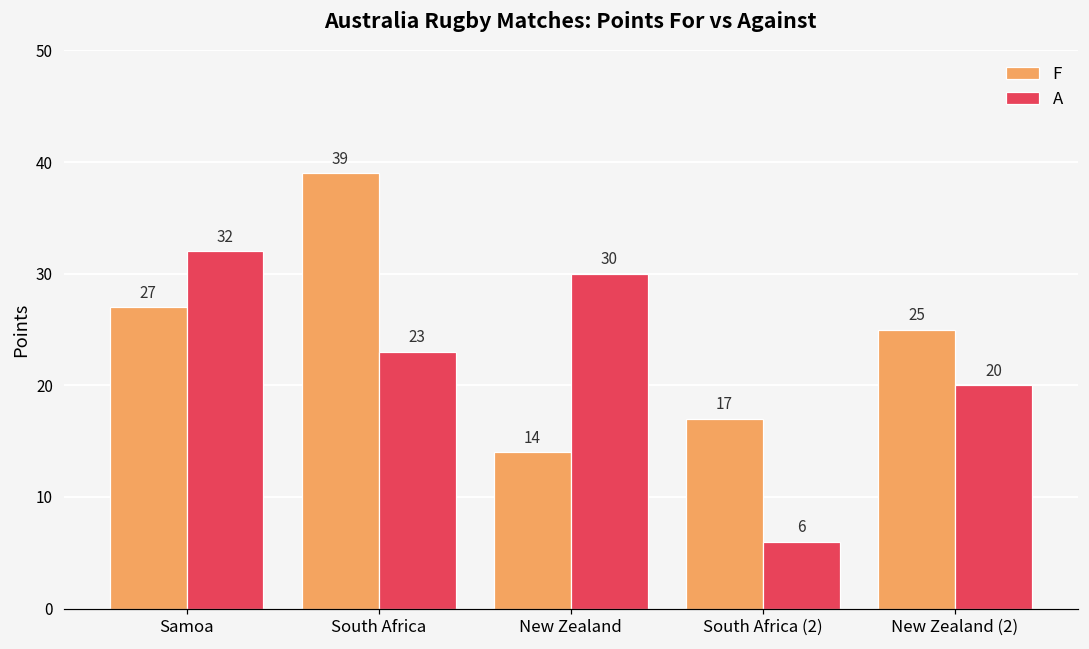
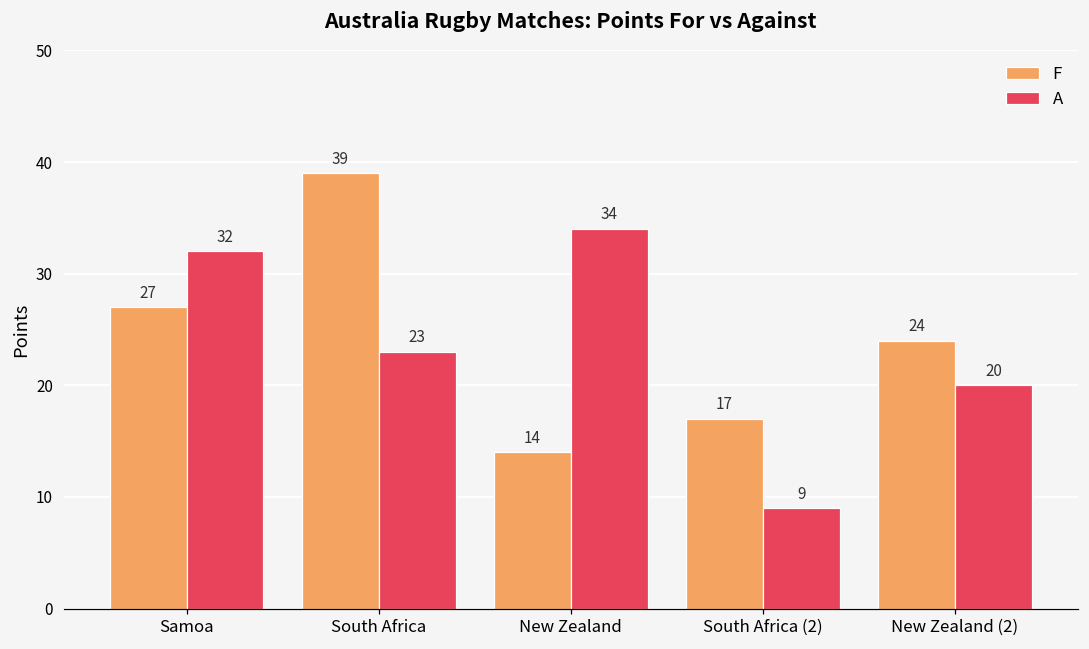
A, New Zealand: 30 -> 34
A, South Africa (2): 6 -> 9
F, New Zealand (2): 25 -> 24
